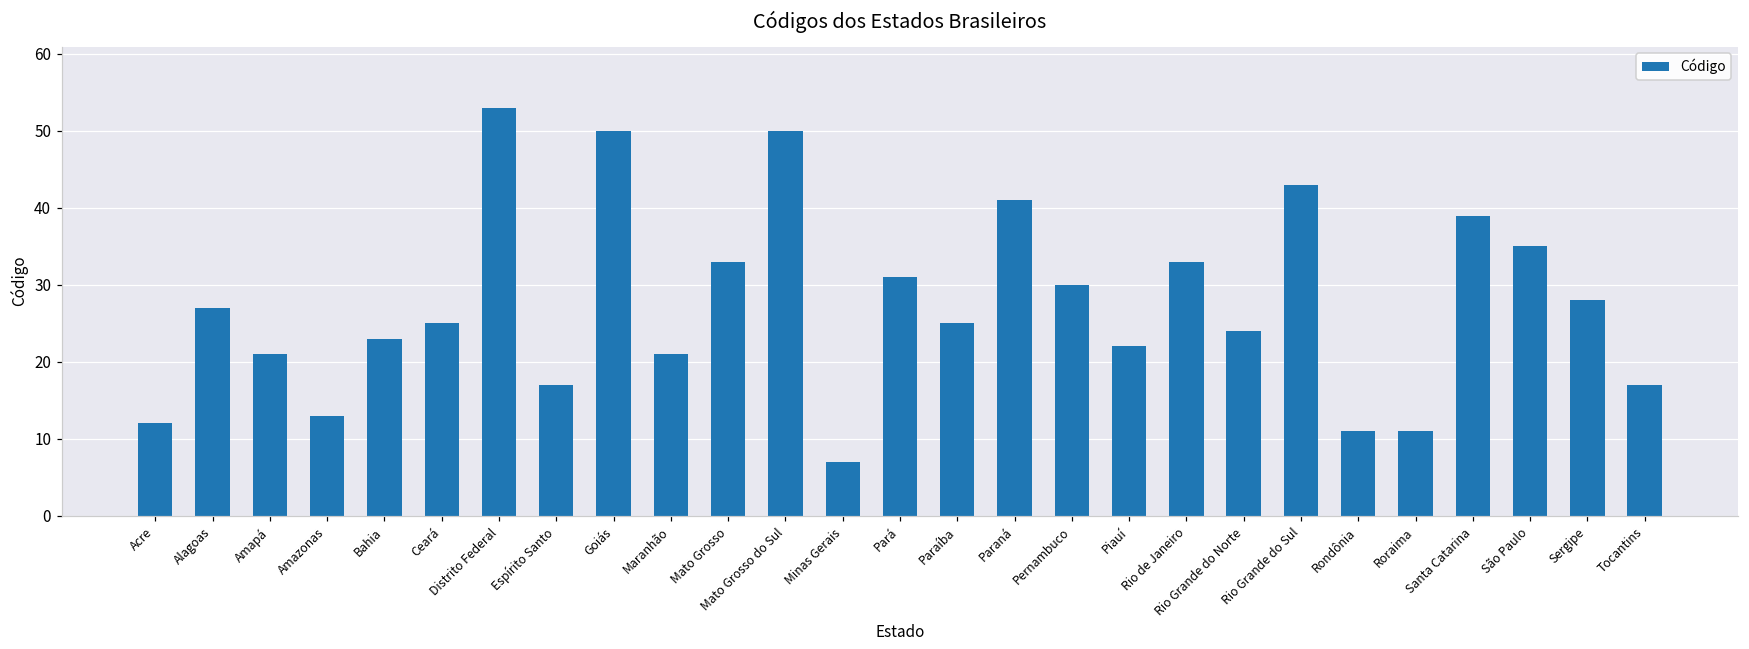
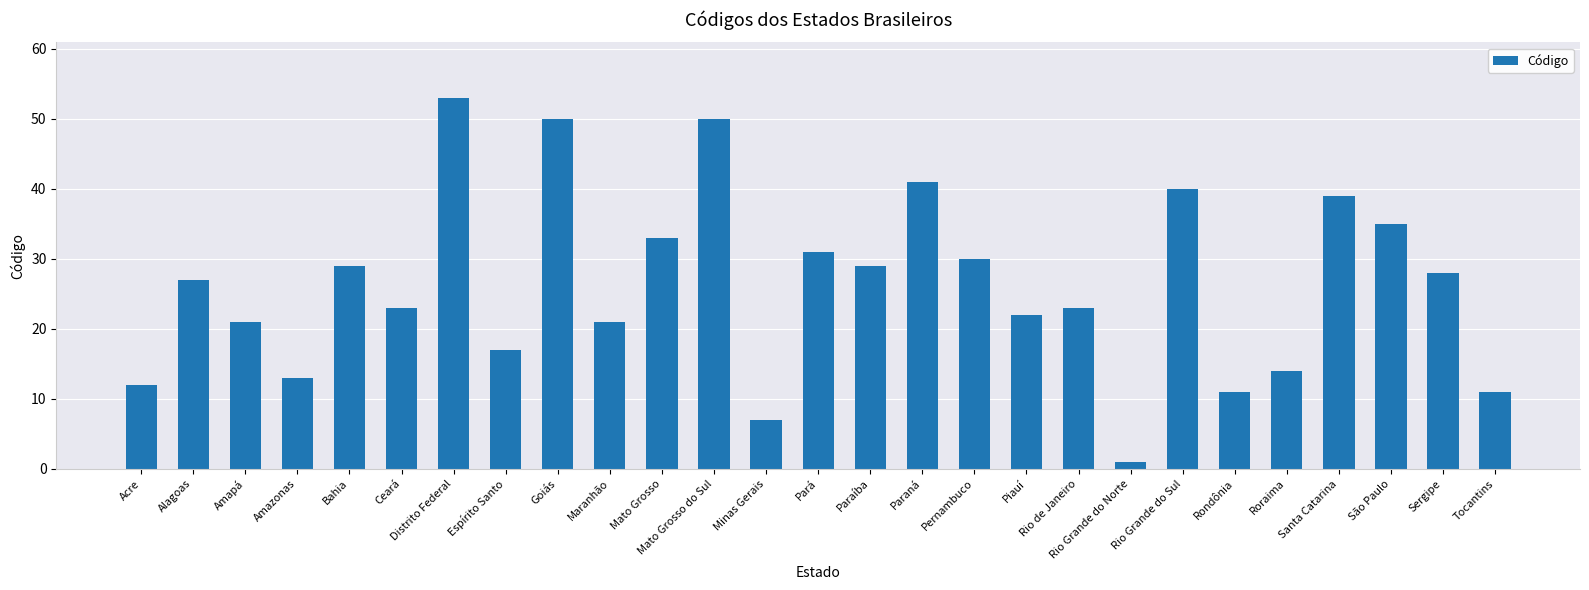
Bahia: 23 -> 29
Ceará: 25 -> 23
Paraíba: 25 -> 29
Rio de Janeiro: 33 -> 23
Rio Grande do Norte: 24 -> 1
Rio Grande do Sul: 43 -> 40
Roraima: 11 -> 14
Tocantins: 17 -> 11
